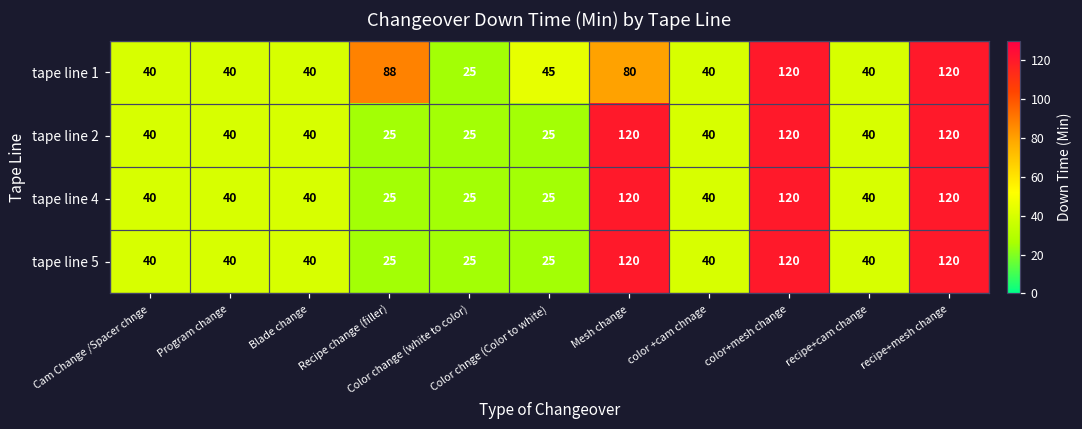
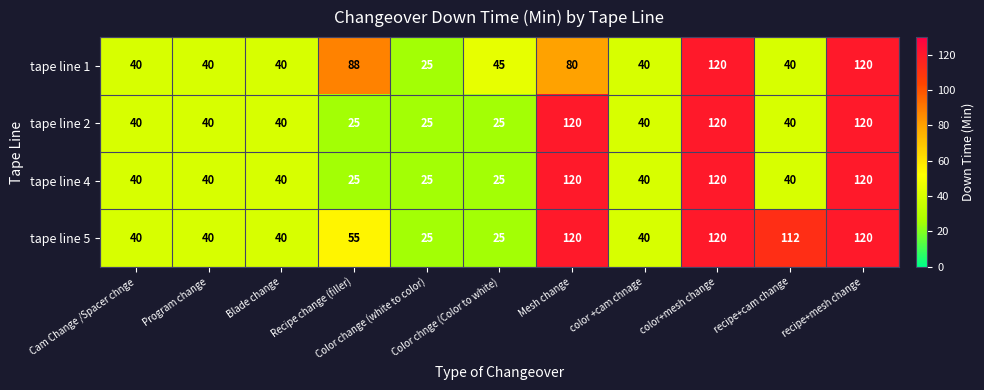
tape line 5, Recipe change (filler): 25 -> 55
tape line 5, recipe+cam change: 40 -> 112
